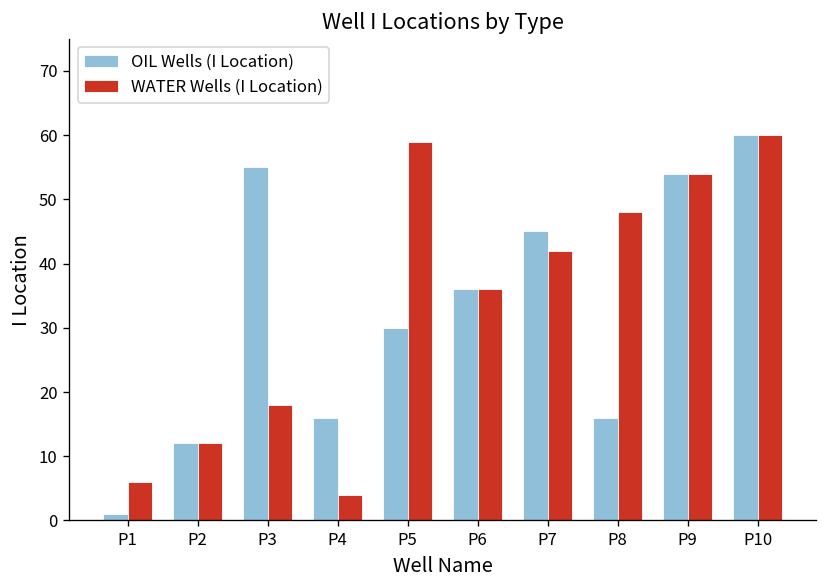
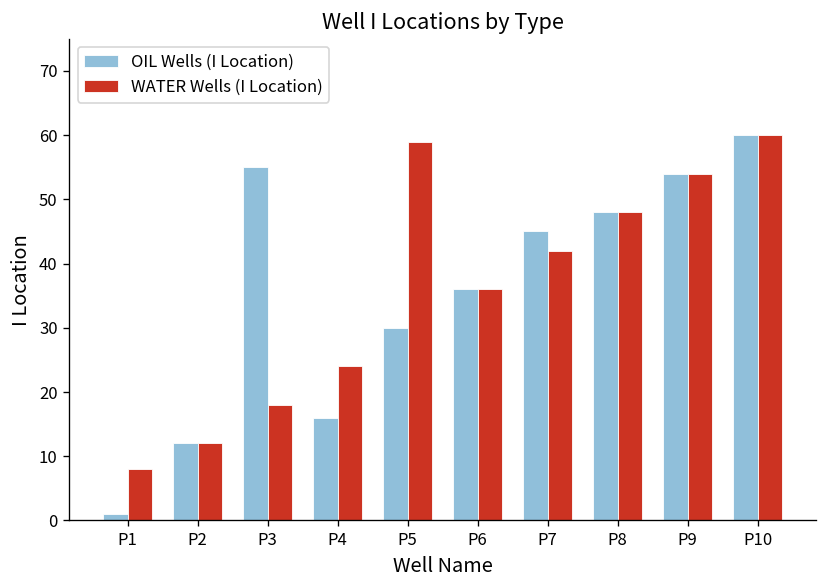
WATER Wells (I Location), P1: 6 -> 8
WATER Wells (I Location), P4: 4 -> 24
OIL Wells (I Location), P8: 16 -> 48
